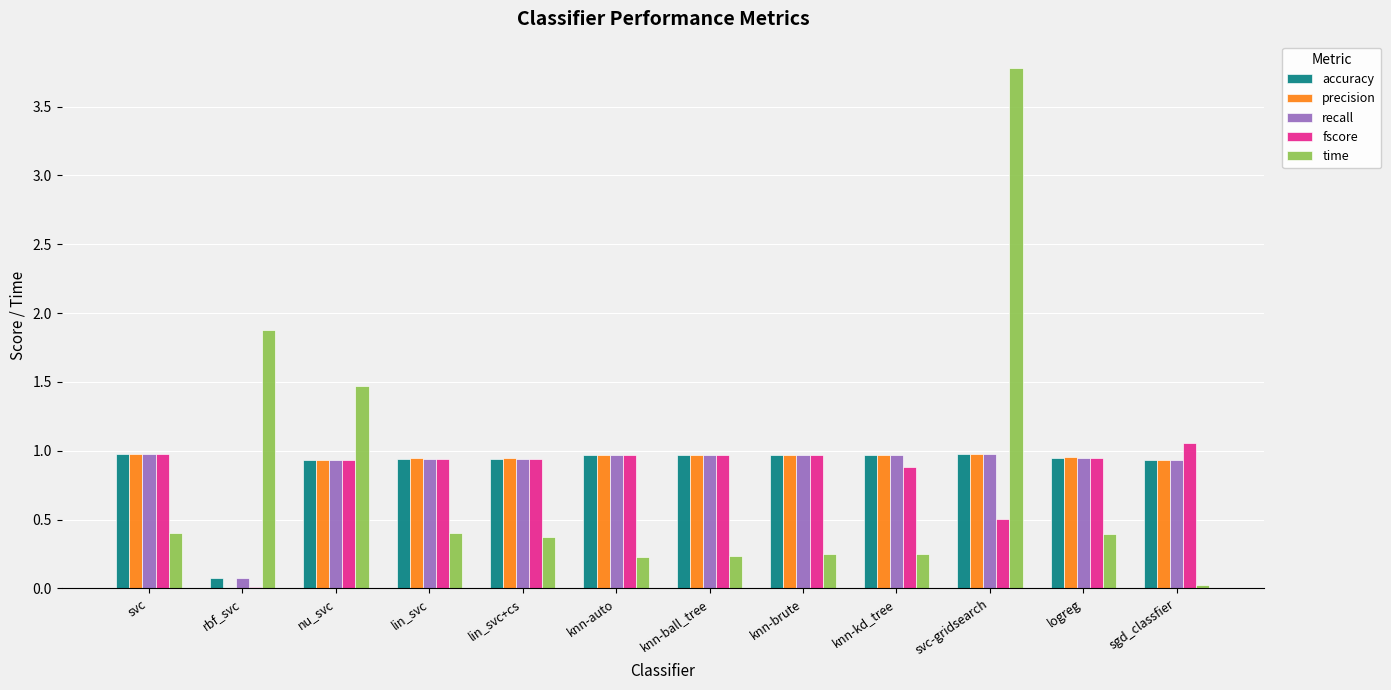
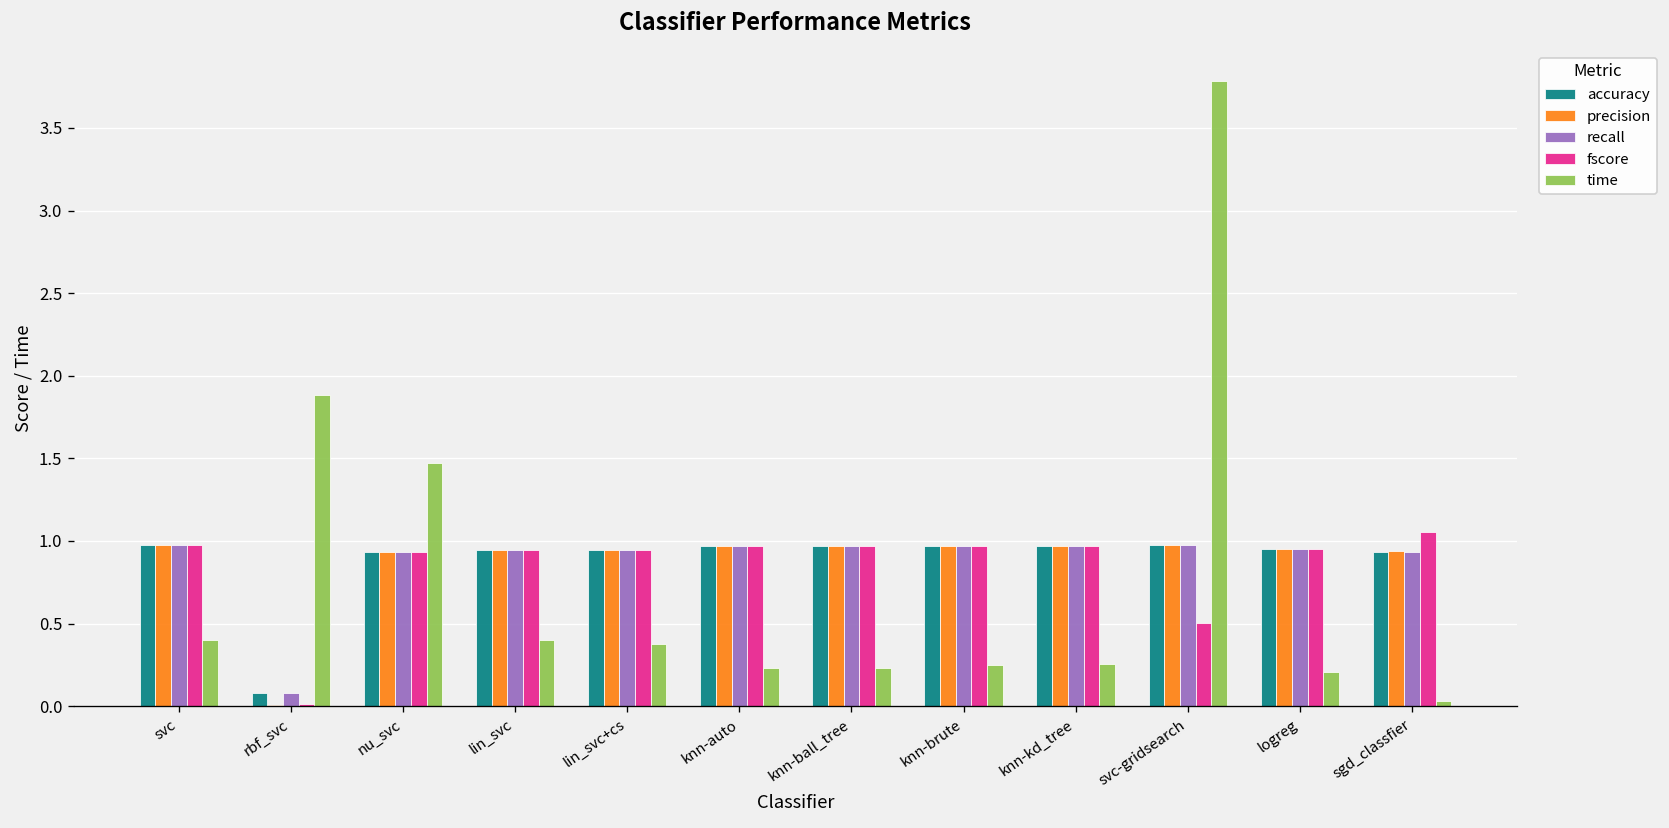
fscore, knn-kd_tree: 0.88 -> 0.97
time, logreg: 0.40 -> 0.21
